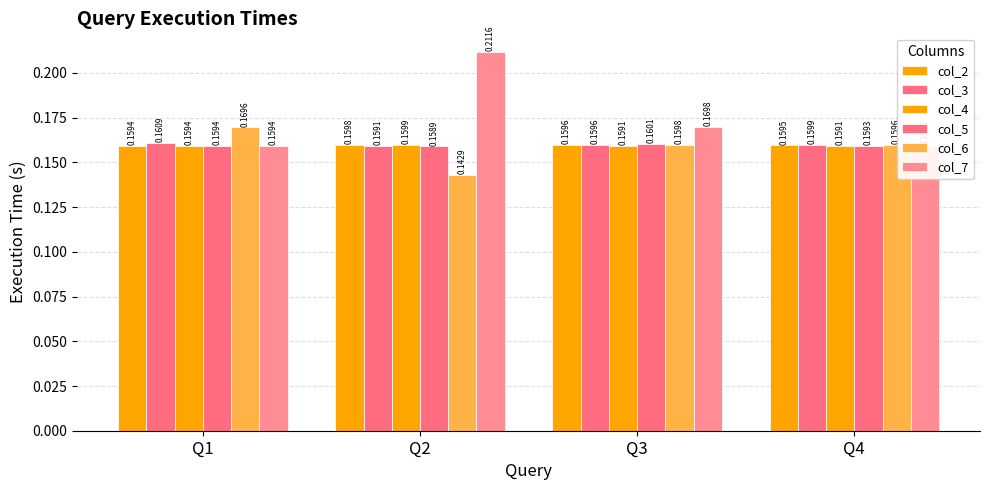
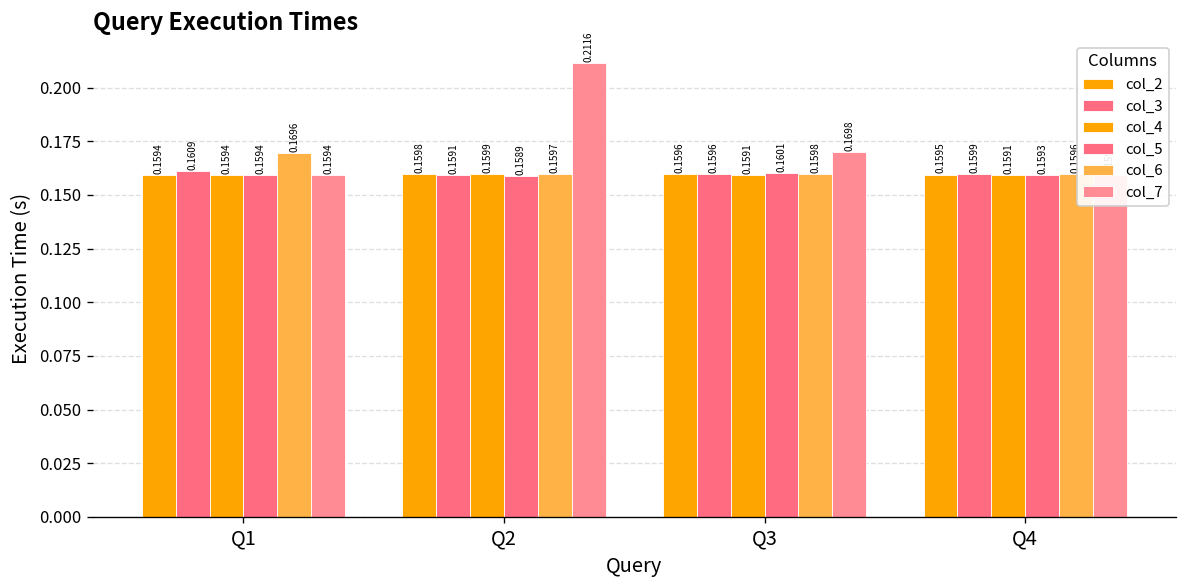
col_6, Q2: 0.1429 -> 0.1597
